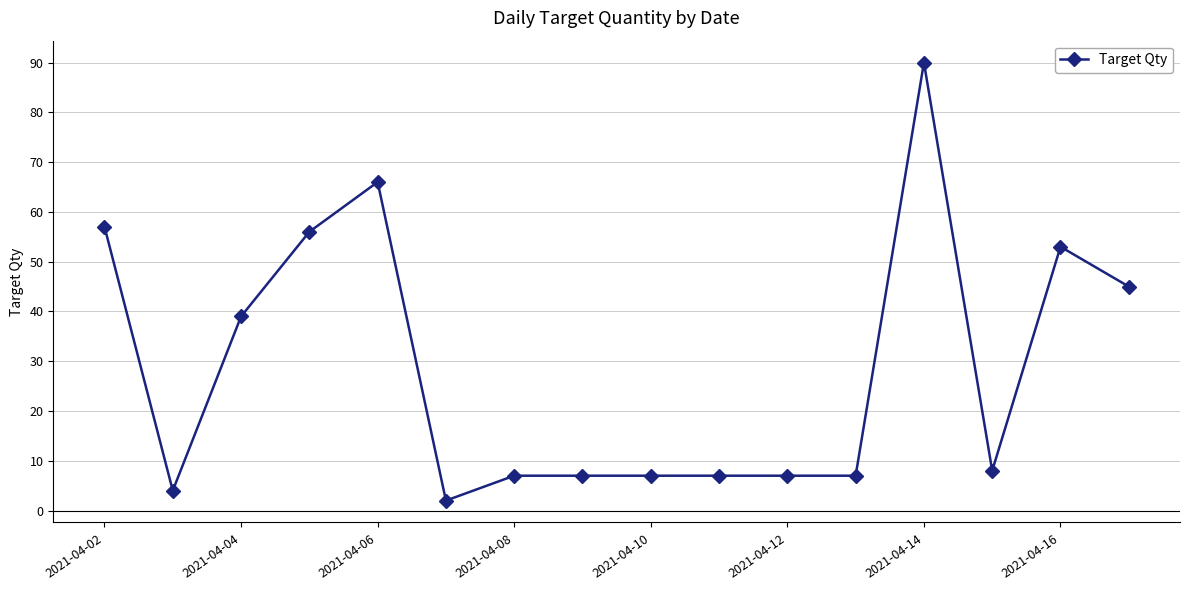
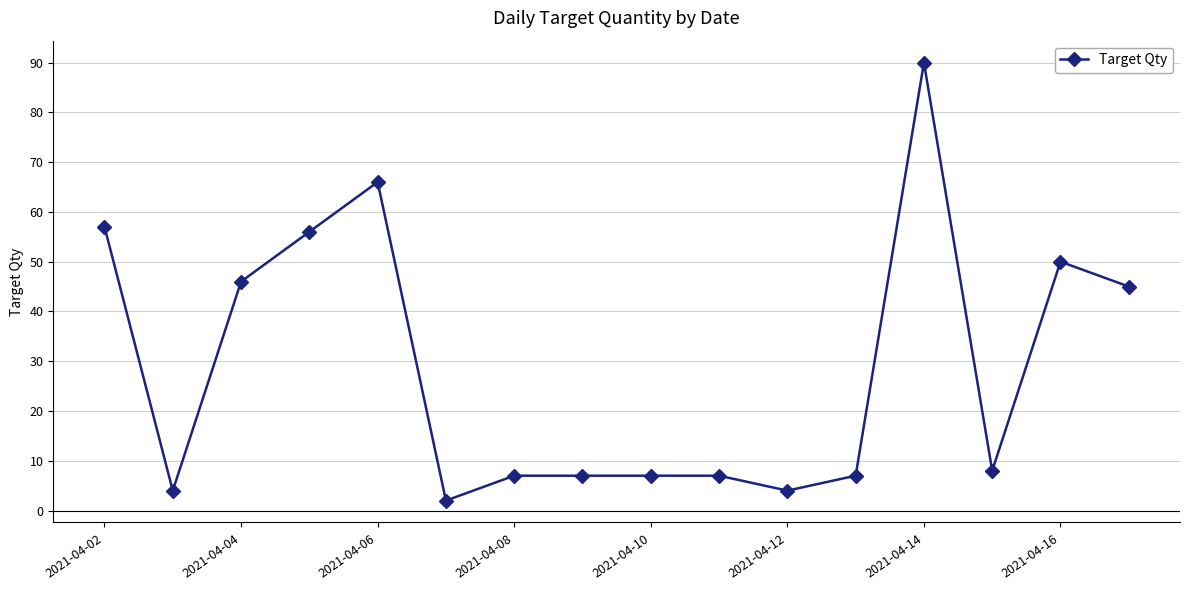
2021-04-04: 39 -> 46
2021-04-12: 7 -> 4
2021-04-16: 53 -> 50
